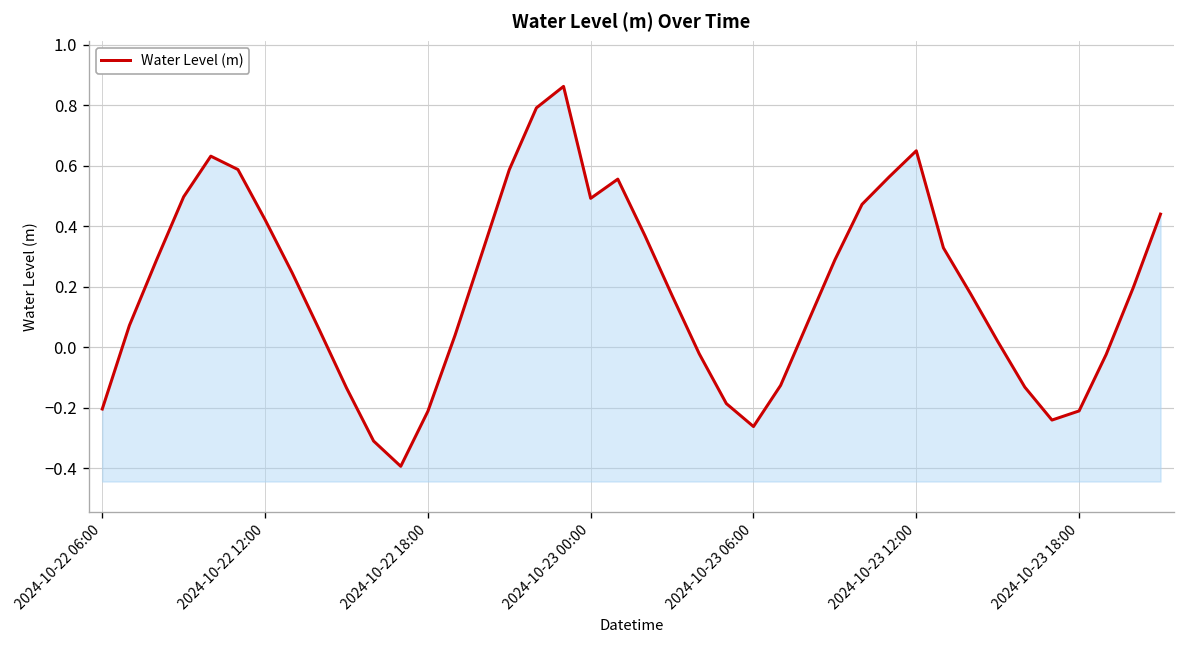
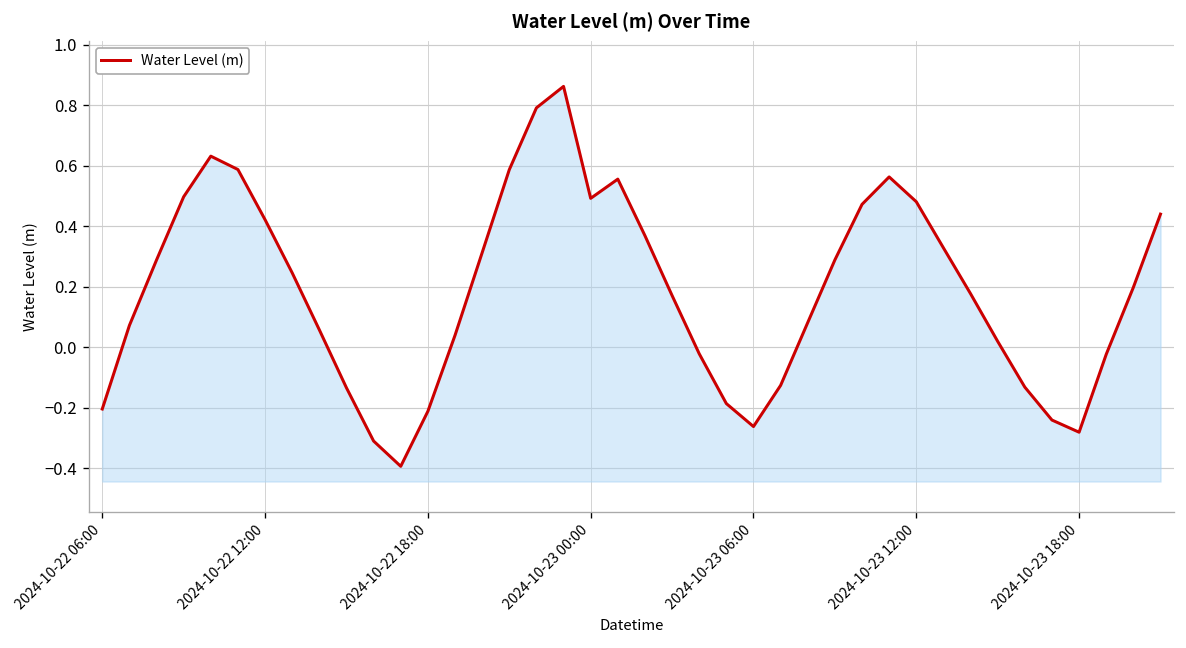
2024-10-23 12:00: 0.65 -> 0.48
2024-10-23 18:00: -0.21 -> -0.28
